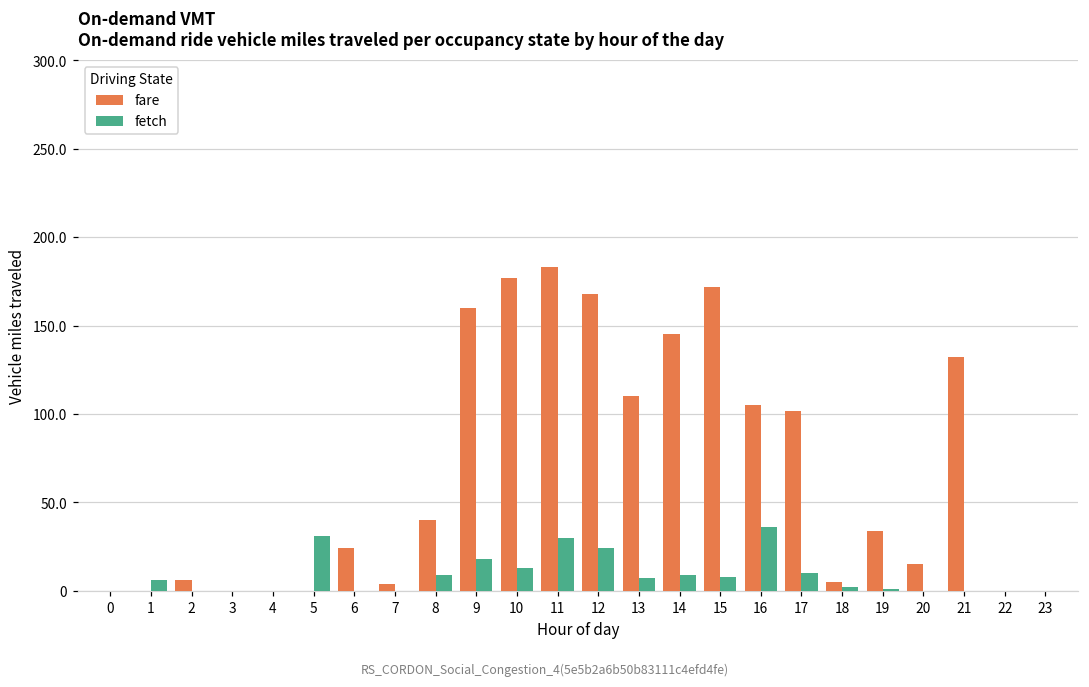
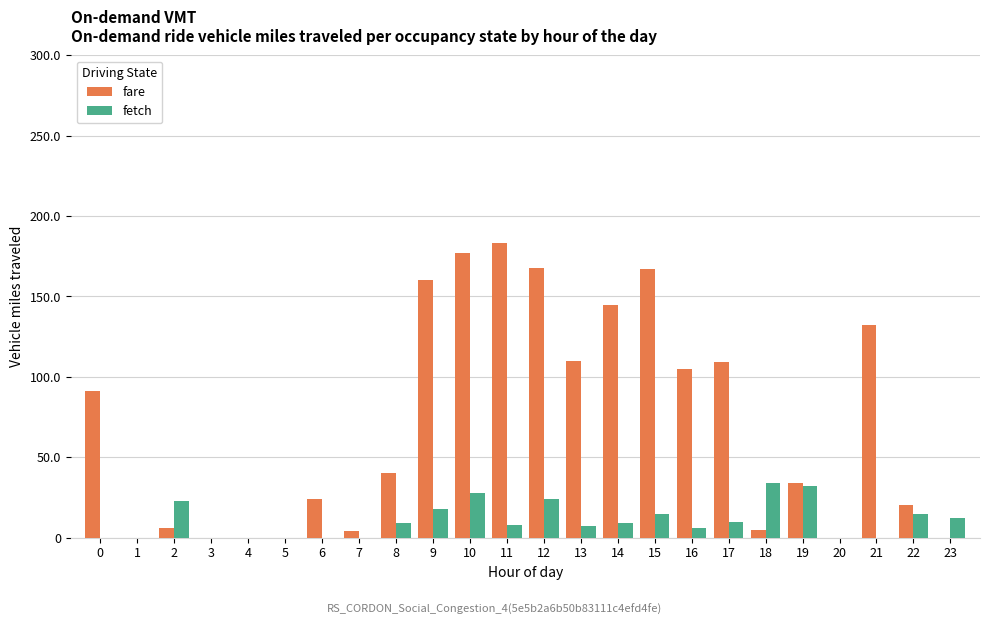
fare, 0: 0 -> 91
fetch, 1: 6 -> 0
fetch, 2: 0 -> 23
fetch, 5: 31 -> 0
fetch, 10: 13 -> 28
fetch, 11: 30 -> 8
fare, 15: 172 -> 167
fetch, 15: 8 -> 15
fetch, 16: 36 -> 6
fare, 17: 102 -> 109
fetch, 18: 2 -> 34
fetch, 19: 1 -> 32
fare, 20: 15 -> 0
fare, 22: 0 -> 20
fetch, 22: 0 -> 15
fetch, 23: 0 -> 12
